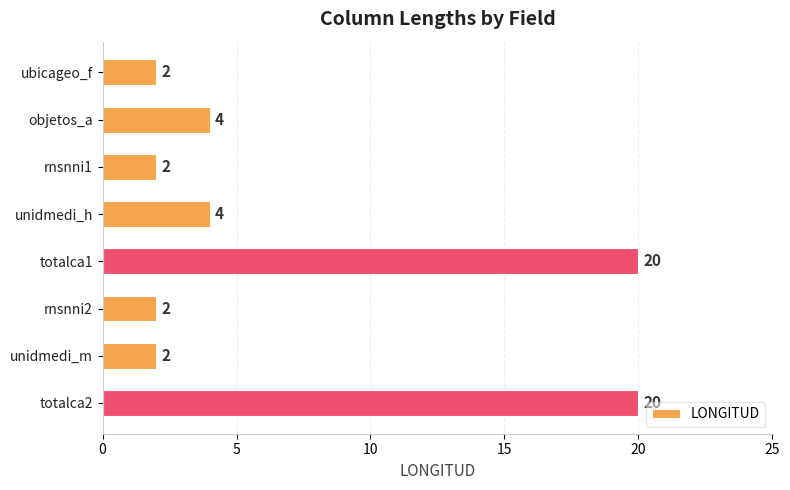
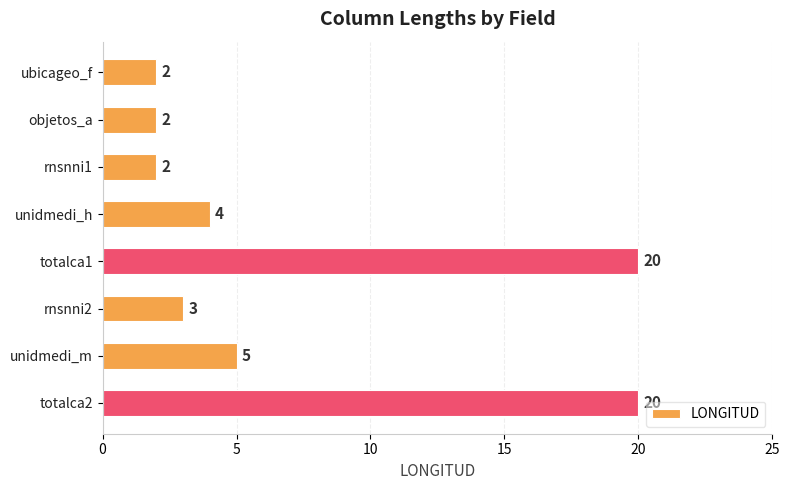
objetos_a: 4 -> 2
rnsnni2: 2 -> 3
unidmedi_m: 2 -> 5
